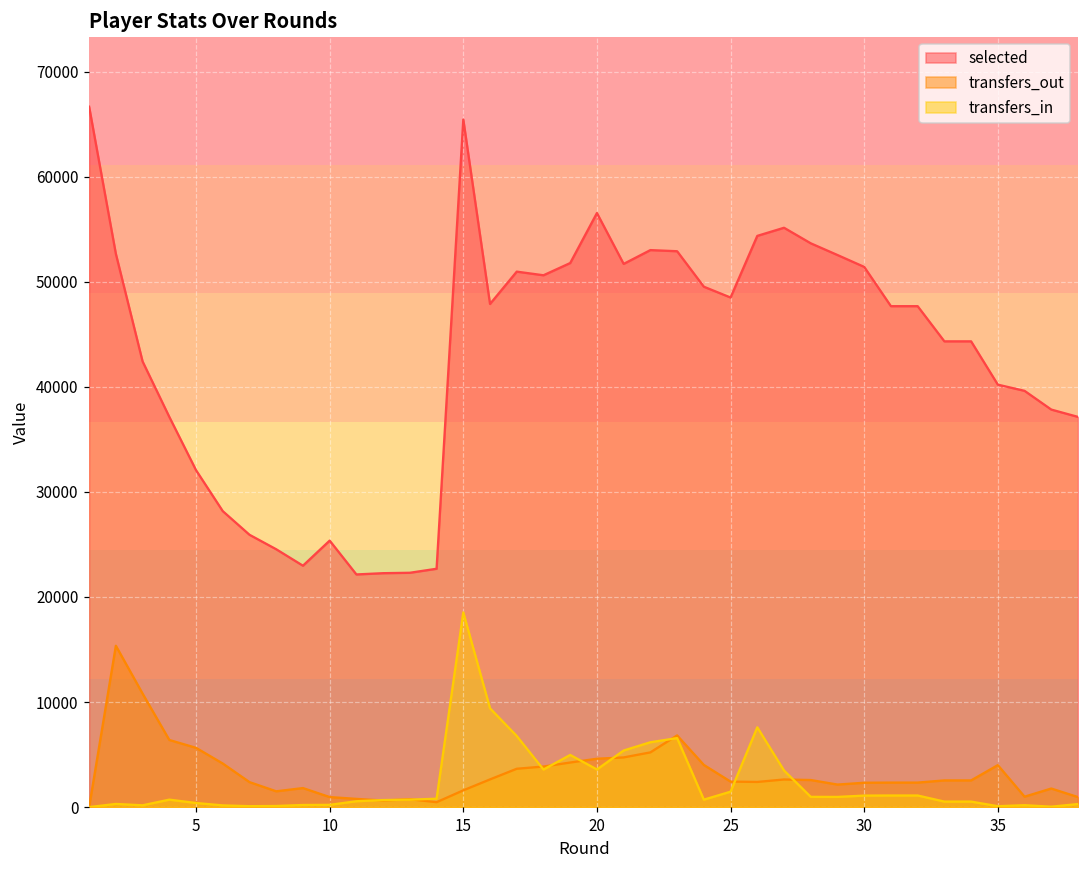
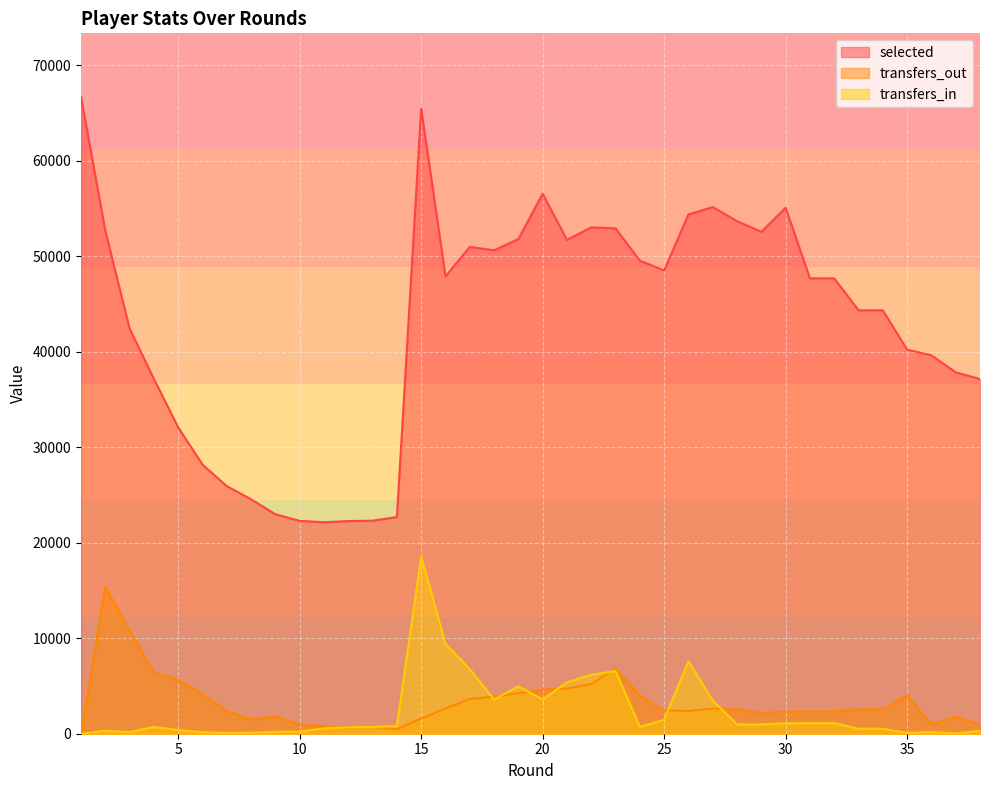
selected, 10: 25000 -> 22000
selected, 30: 51000 -> 55000
